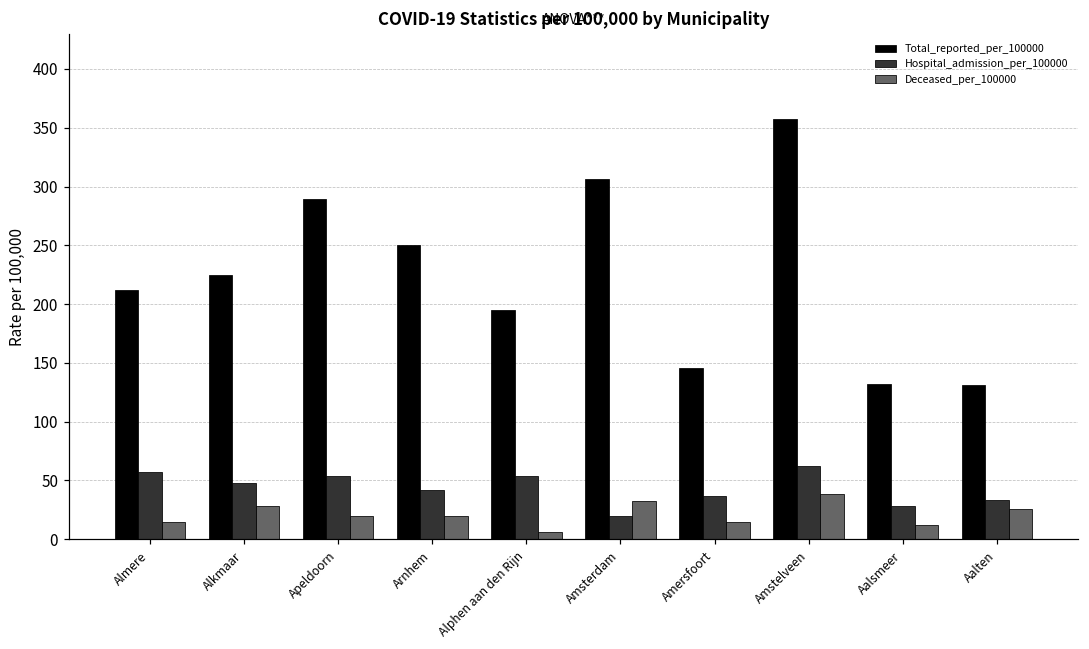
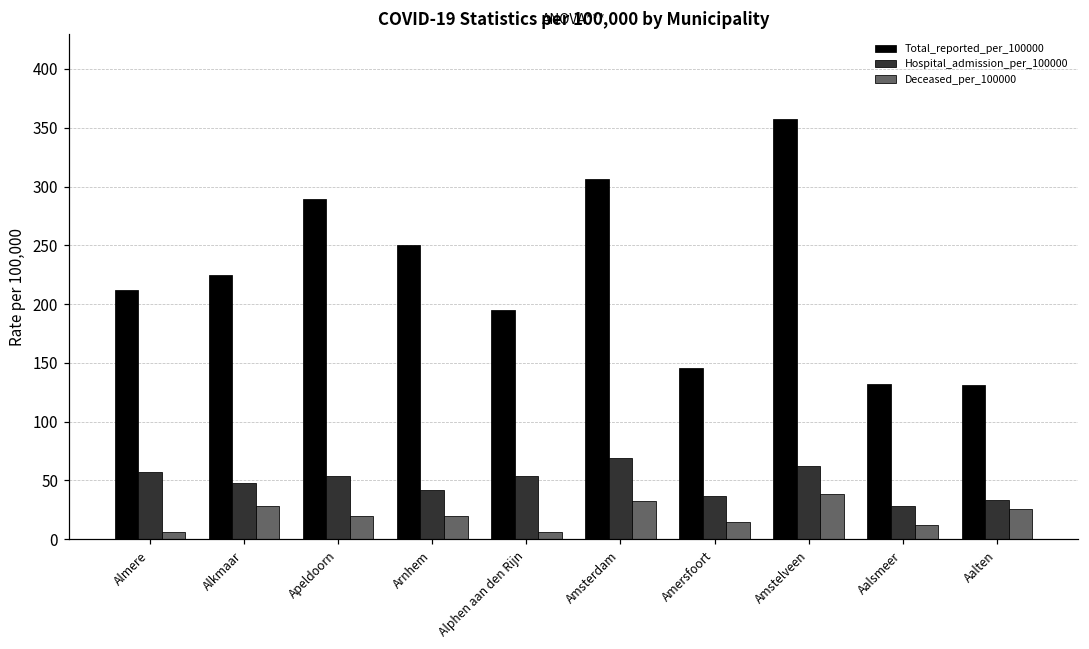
Deceased_per_100000, Almere: 15 -> 6
Hospital_admission_per_100000, Amsterdam: 20 -> 69
